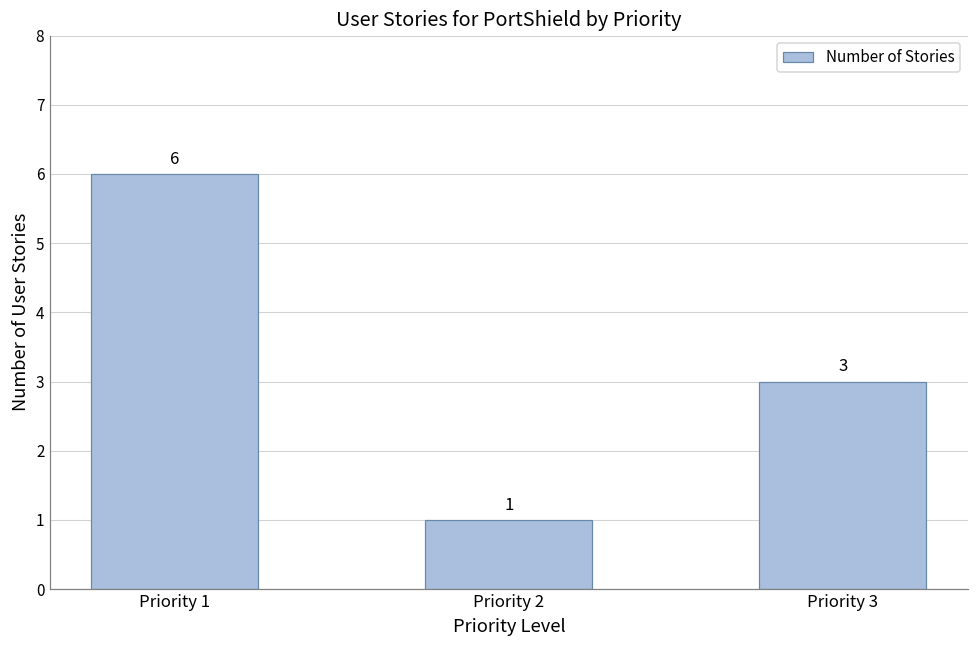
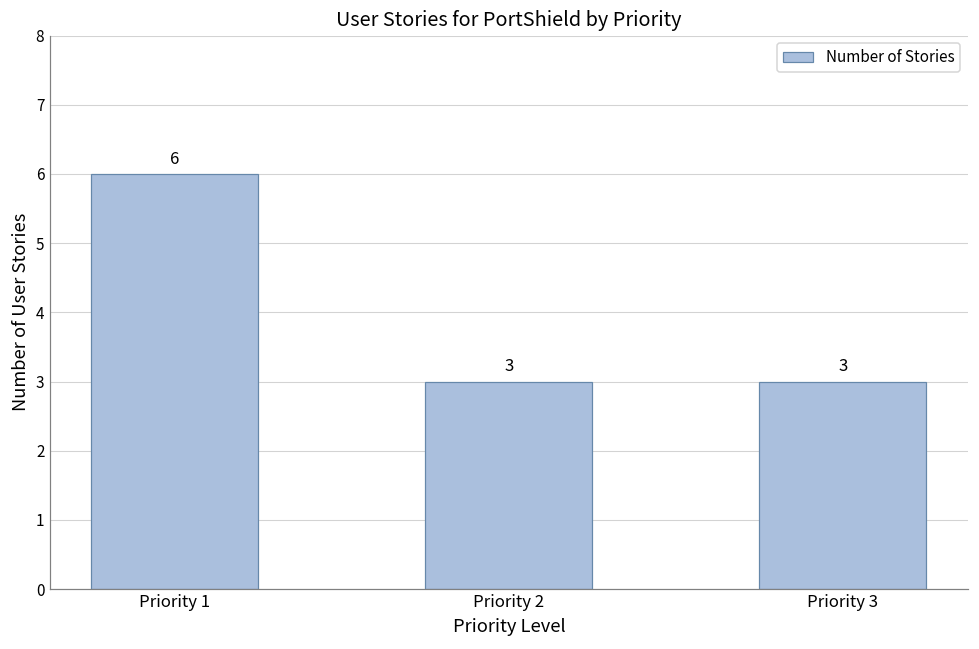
Priority 2: 1 -> 3
